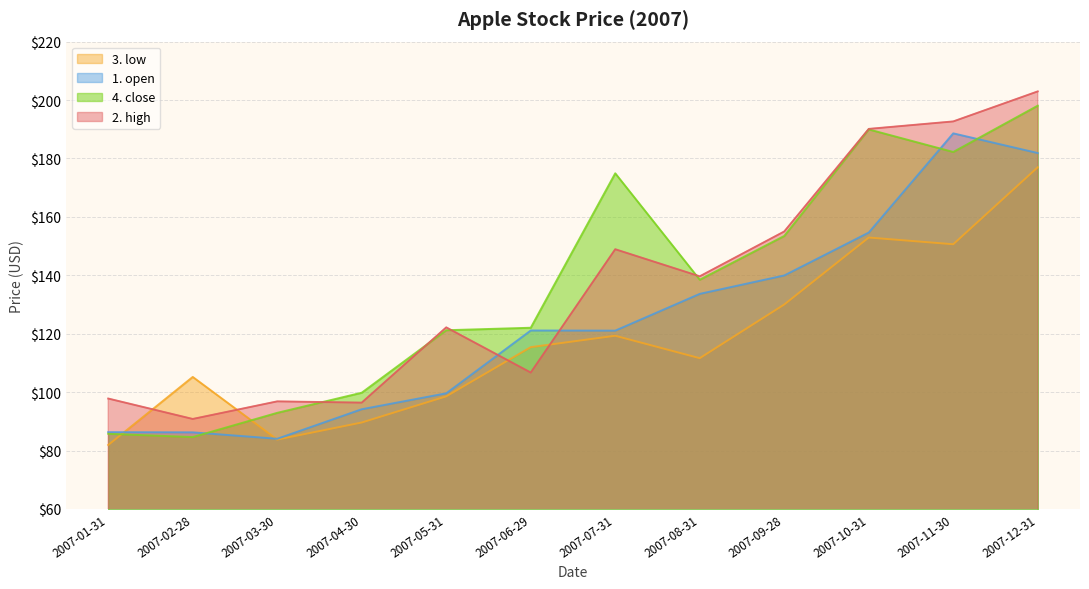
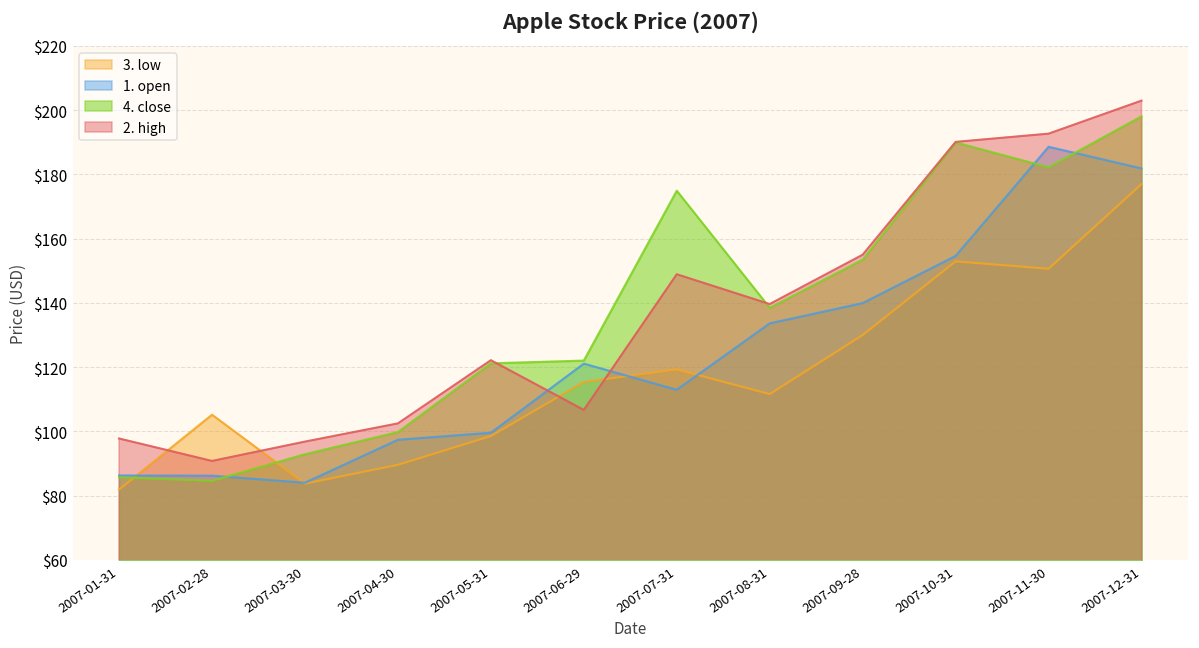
1. open, 2007-04-30: $94 -> $97
2. high, 2007-04-30: $96 -> $103
1. open, 2007-07-31: $121 -> $113
